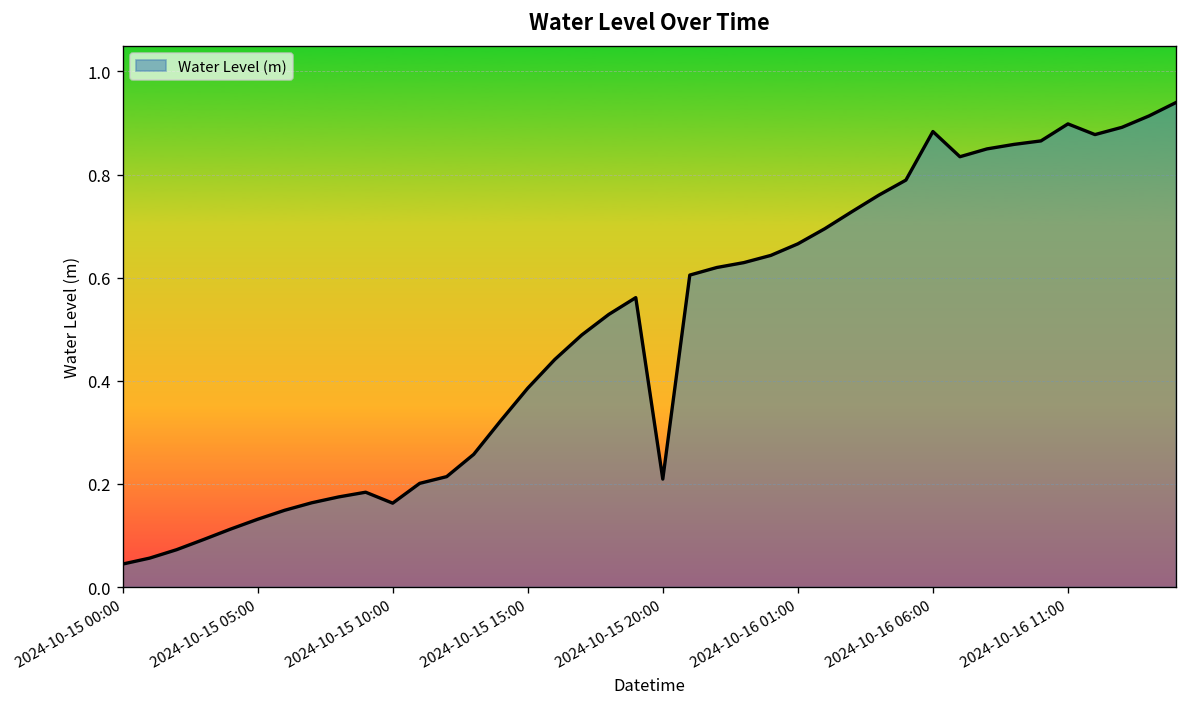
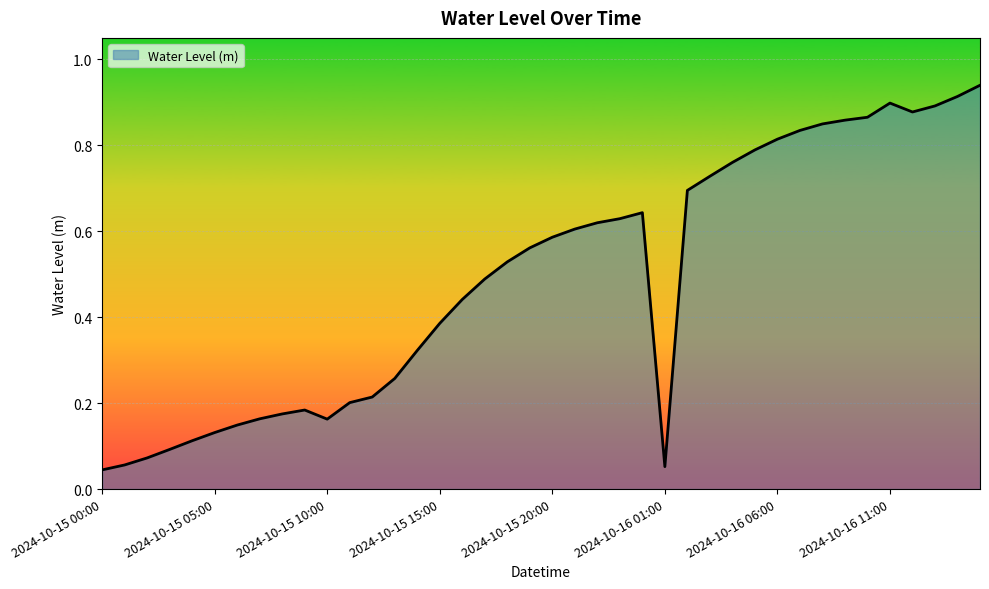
2024-10-15 20:00: 0.21 -> 0.59
2024-10-16 01:00: 0.67 -> 0.05
2024-10-16 06:00: 0.88 -> 0.81
